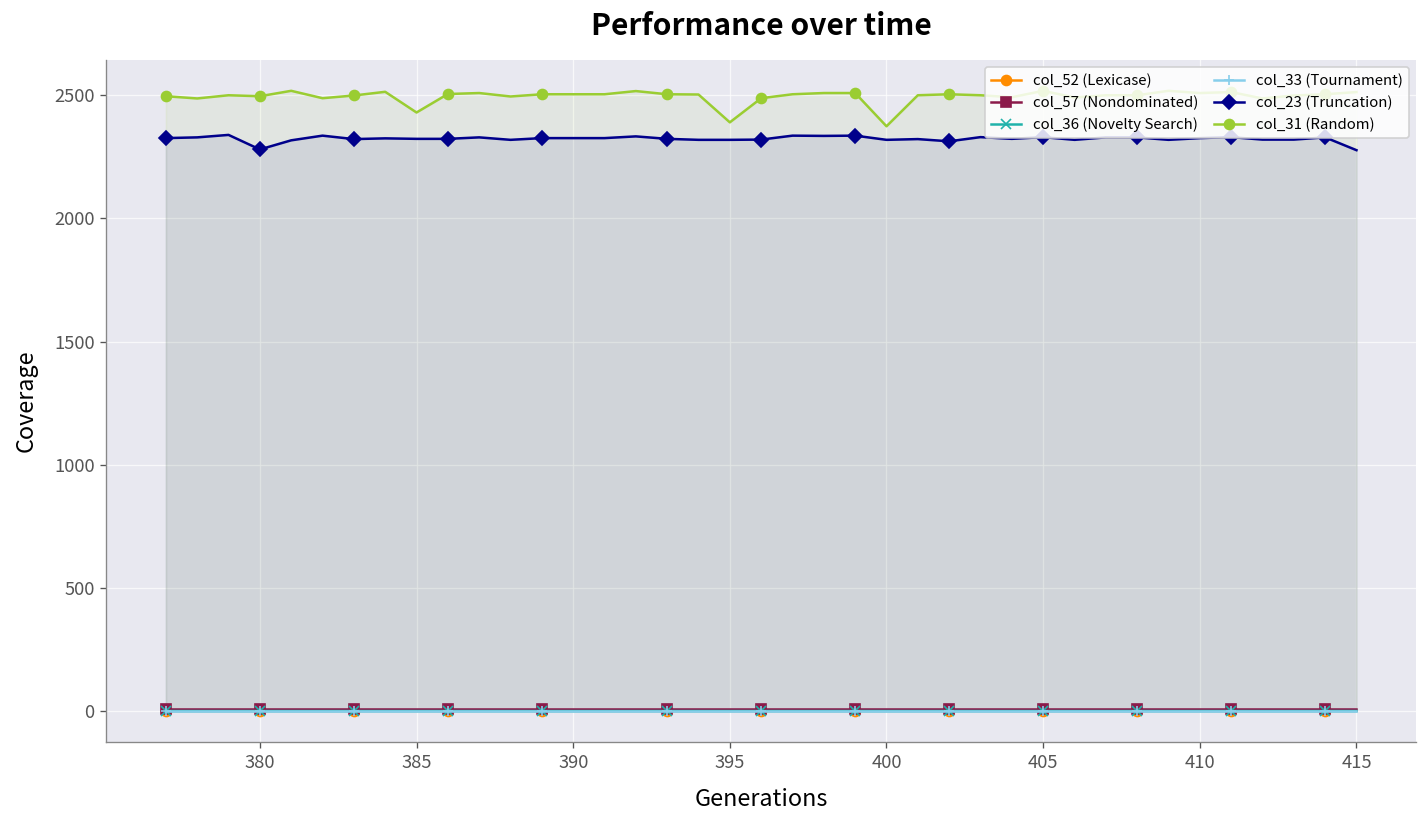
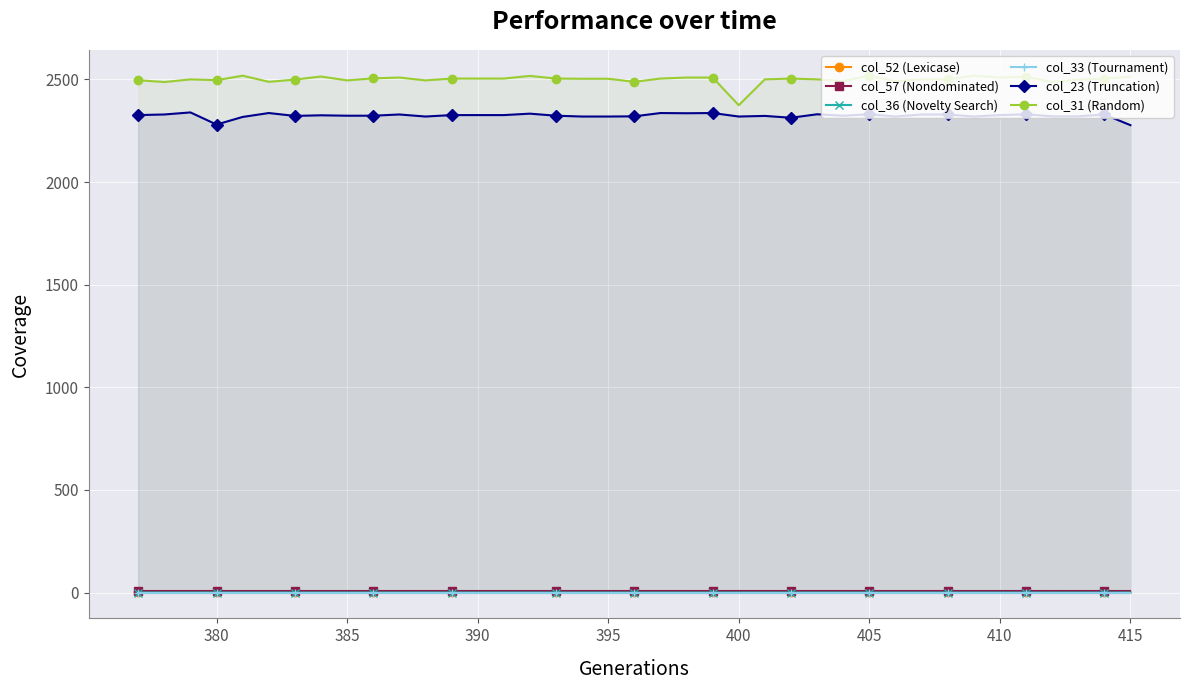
col_31 (Random), 385: 2430 -> 2500
col_31 (Random), 395: 2390 -> 2500
